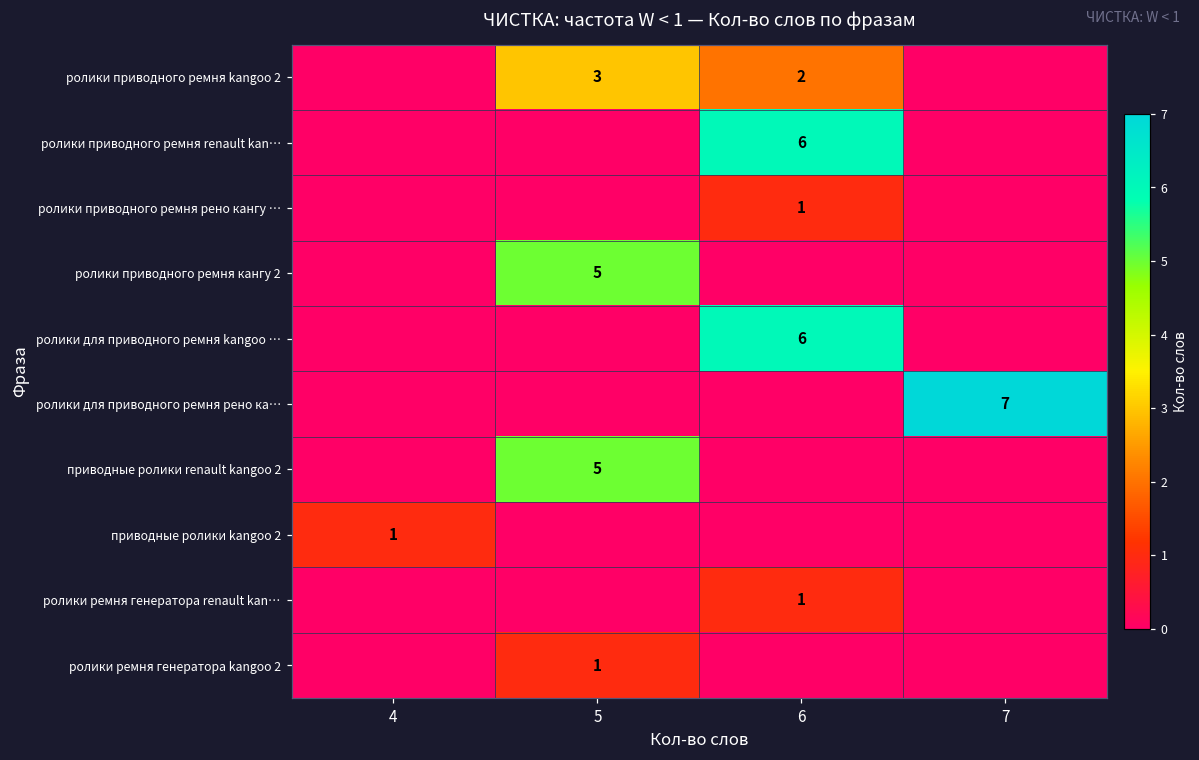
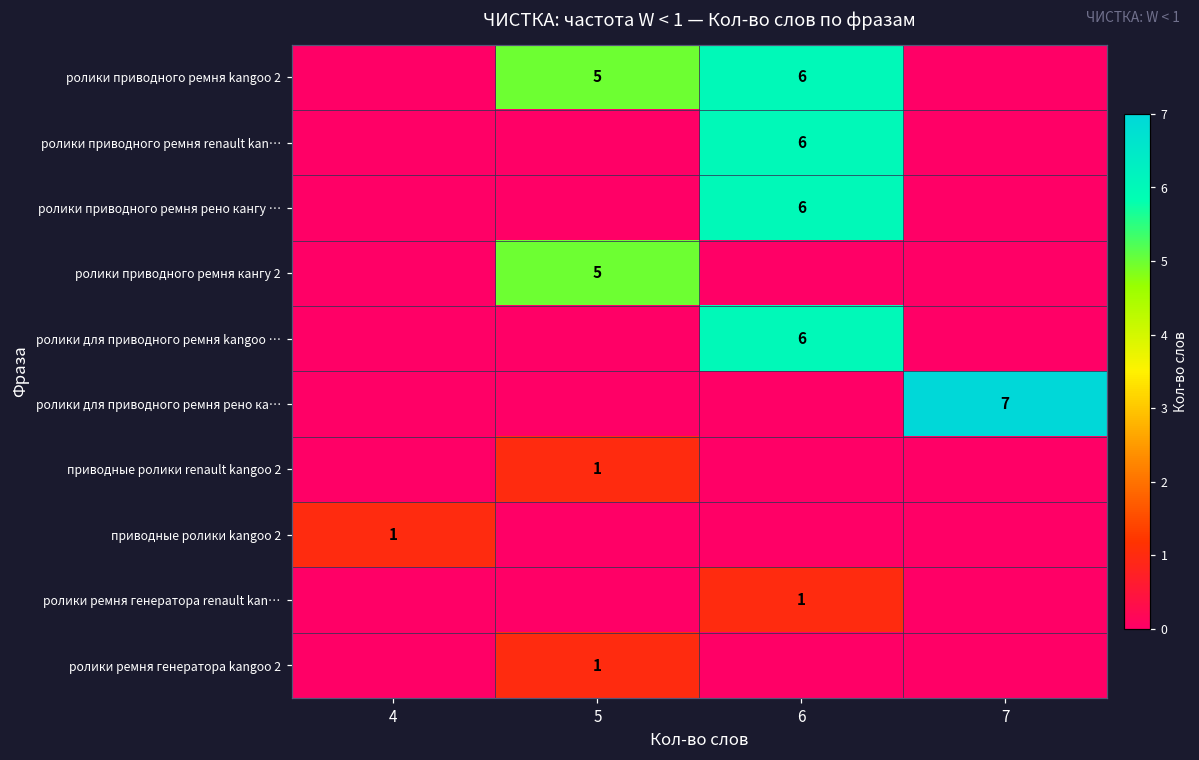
ролики приводного ремня kangoo 2, 5: 3 -> 5
ролики приводного ремня kangoo 2, 6: 2 -> 6
ролики приводного ремня рено кангу …, 6: 1 -> 6
приводные ролики renault kangoo 2, 5: 5 -> 1
